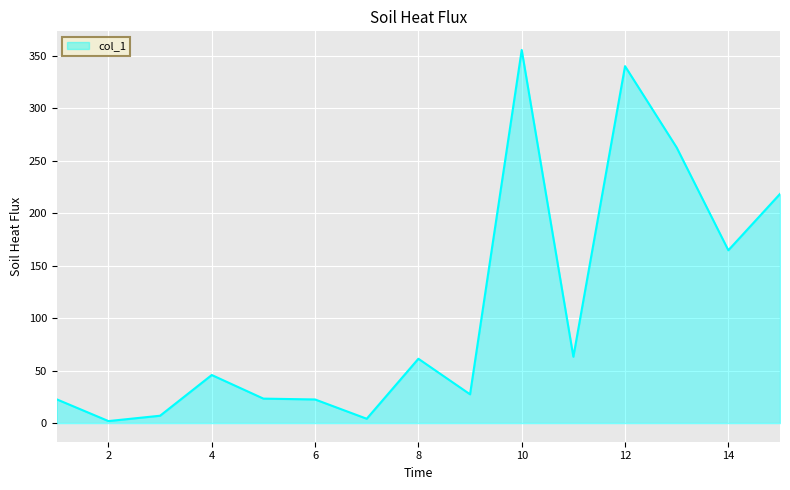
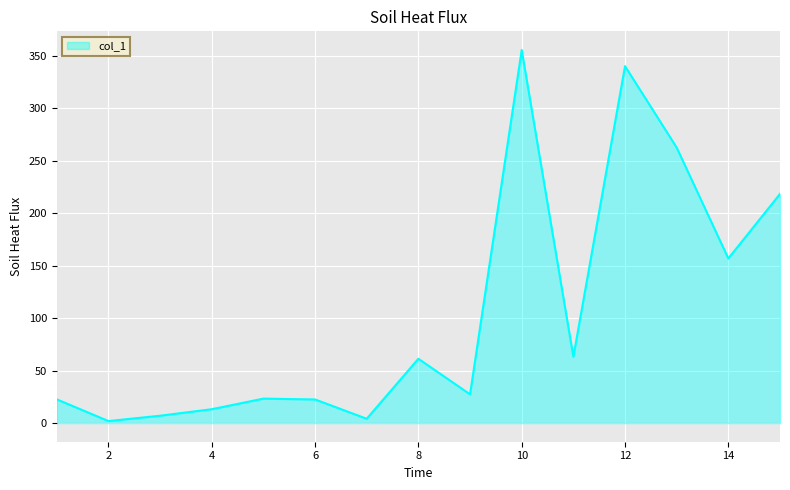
4: 46 -> 13
14: 165 -> 157
